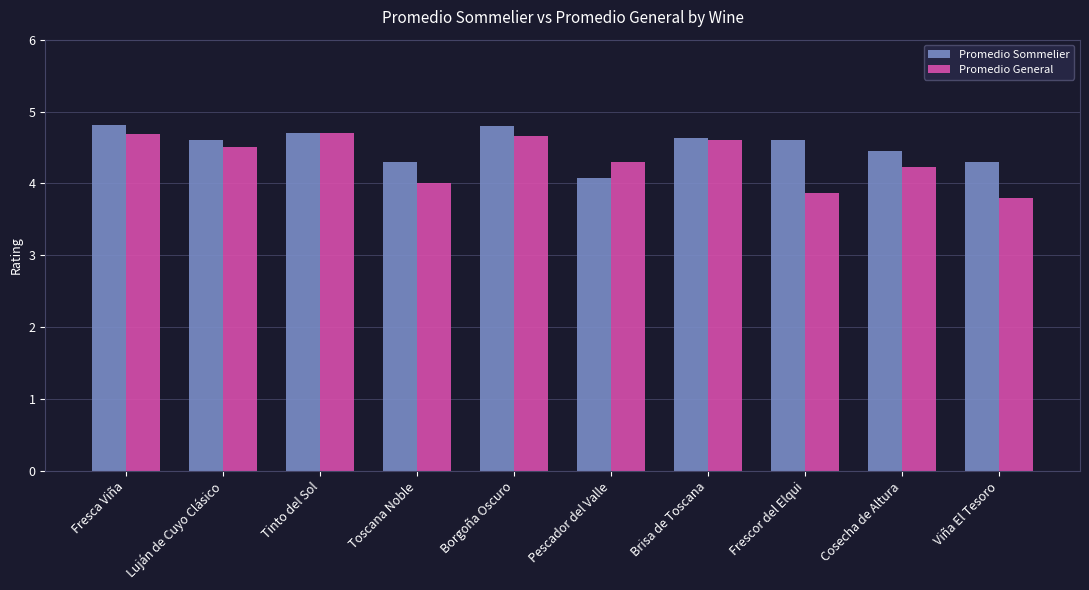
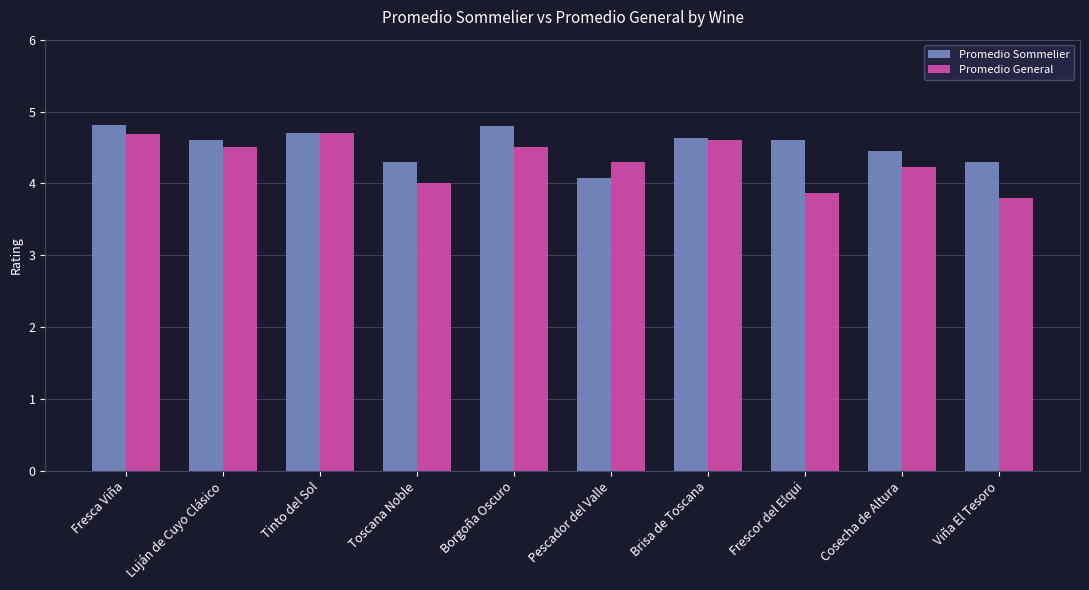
Promedio General, Borgoña Oscuro: 4.7 -> 4.5
